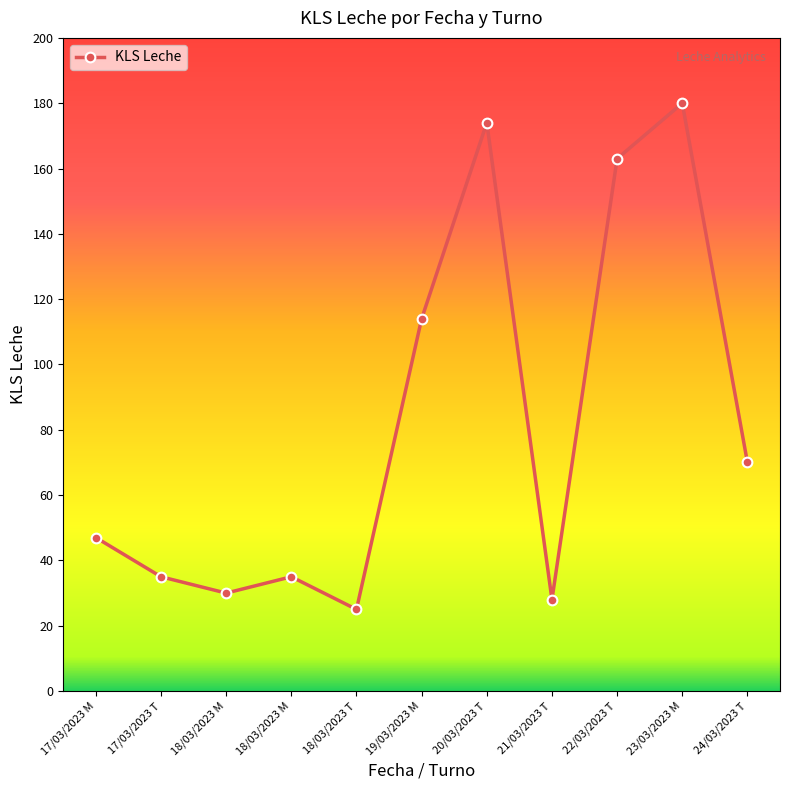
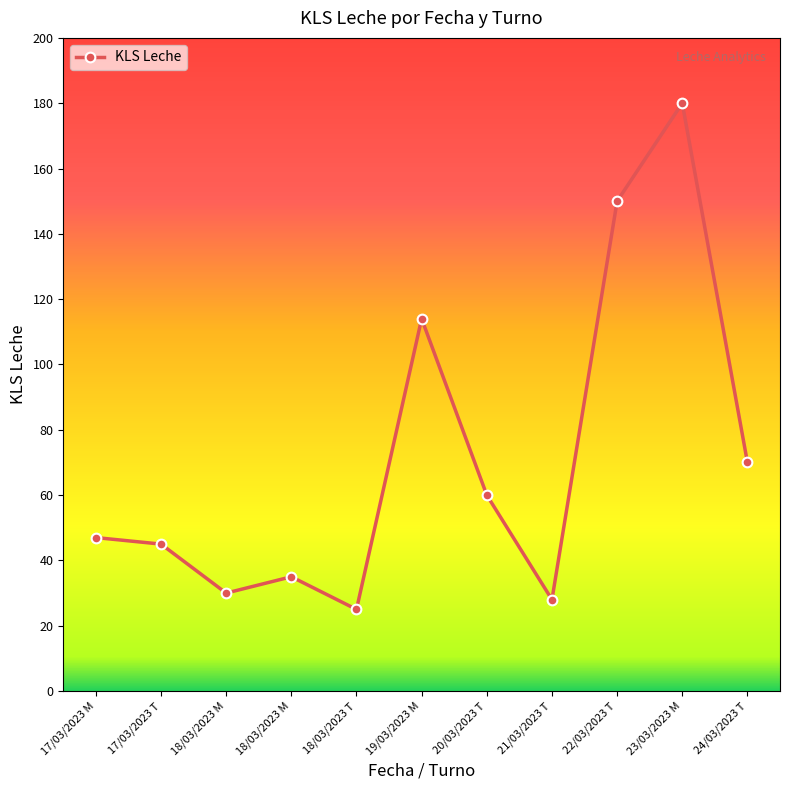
17/03/2023 T: 35 -> 45
20/03/2023 T: 174 -> 60
22/03/2023 T: 163 -> 150
